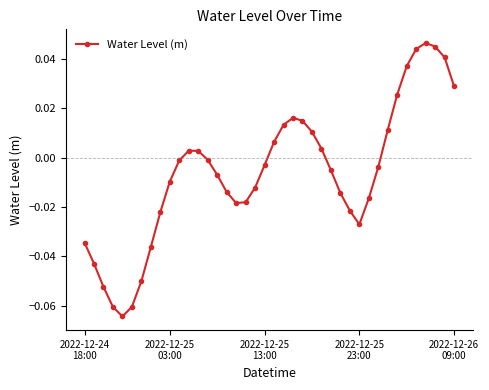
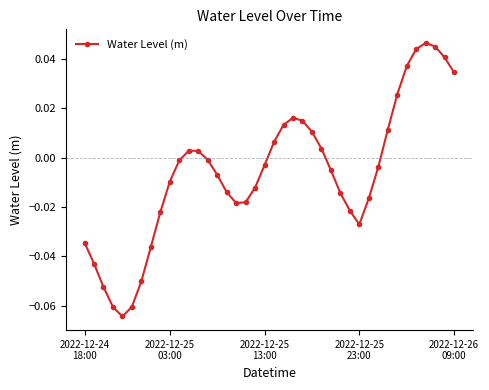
2022-12-26 09:00: 0.029 -> 0.035
